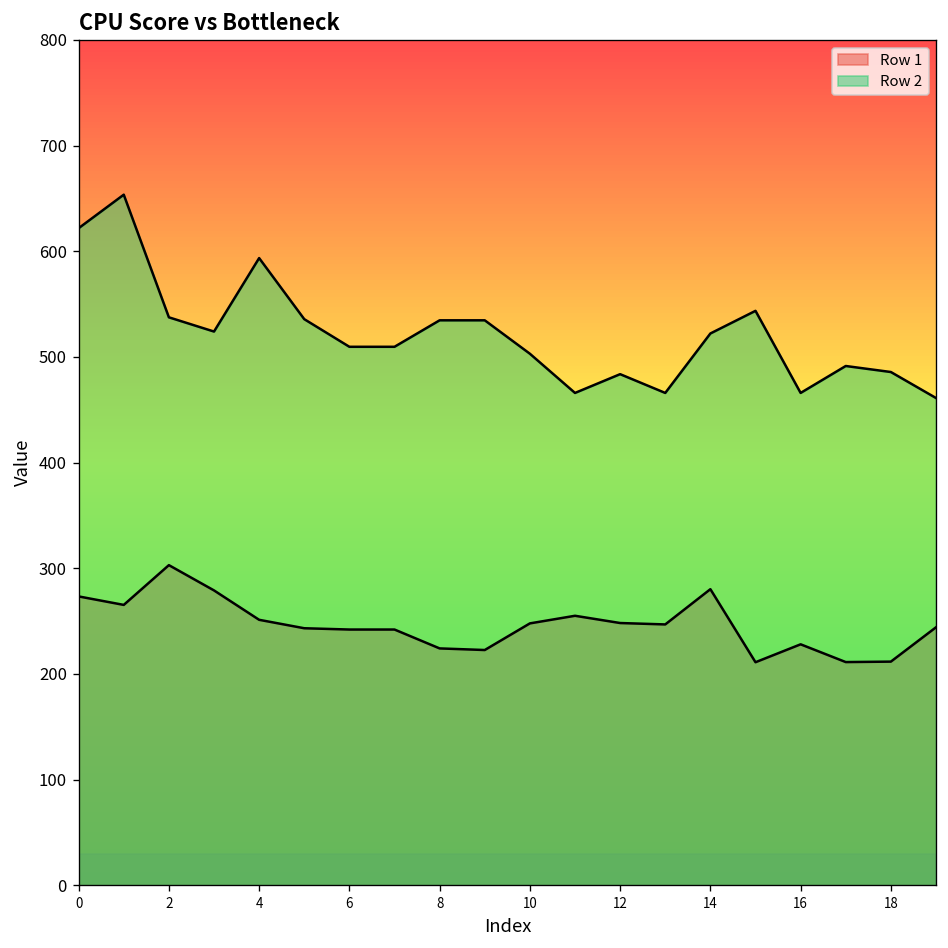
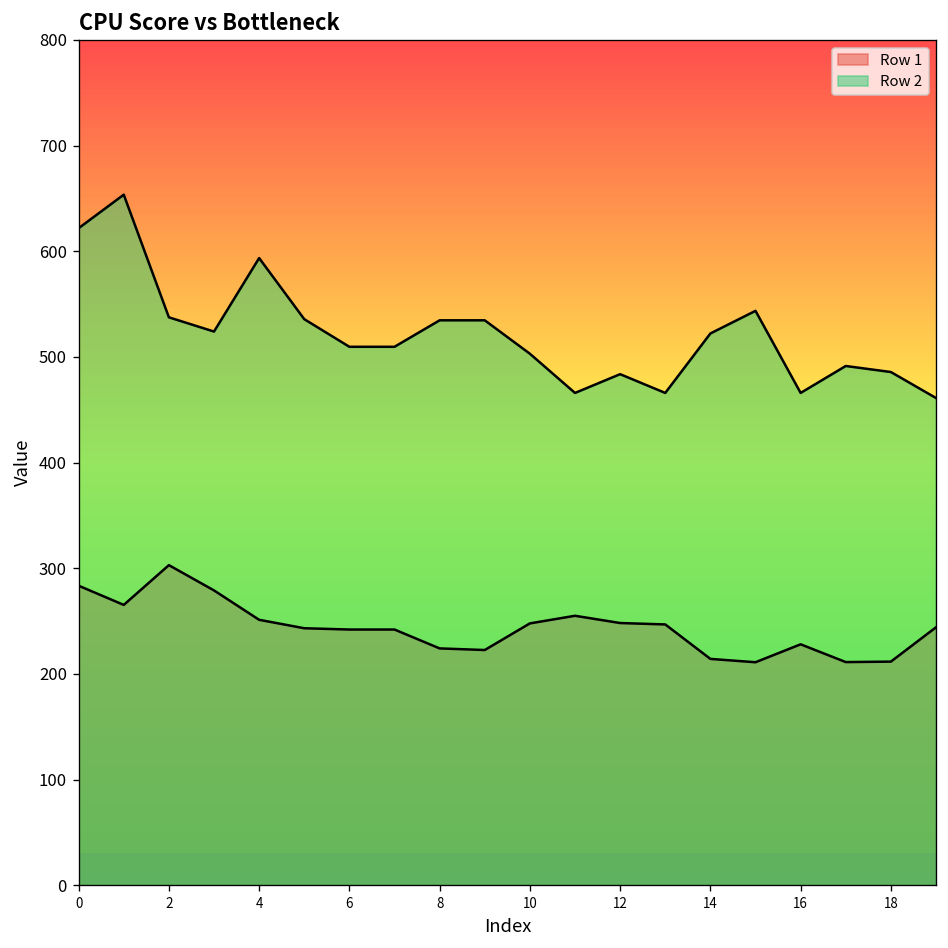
Row 1, 0: 270 -> 280
Row 1, 14: 280 -> 210
